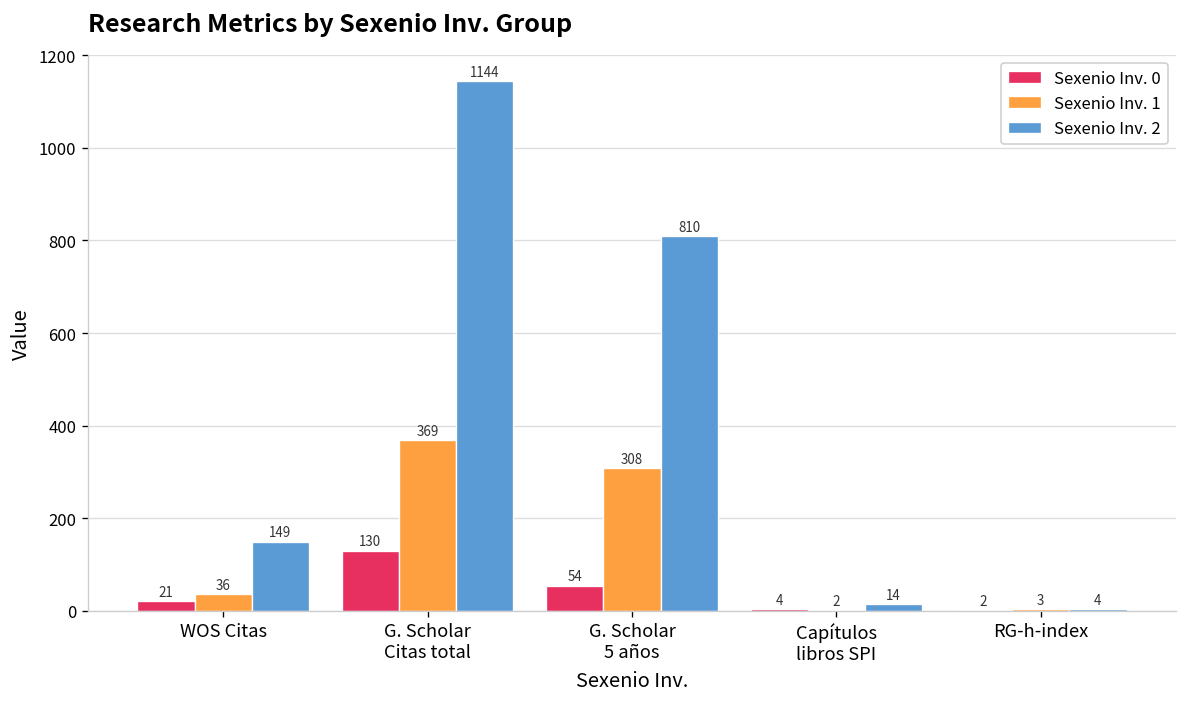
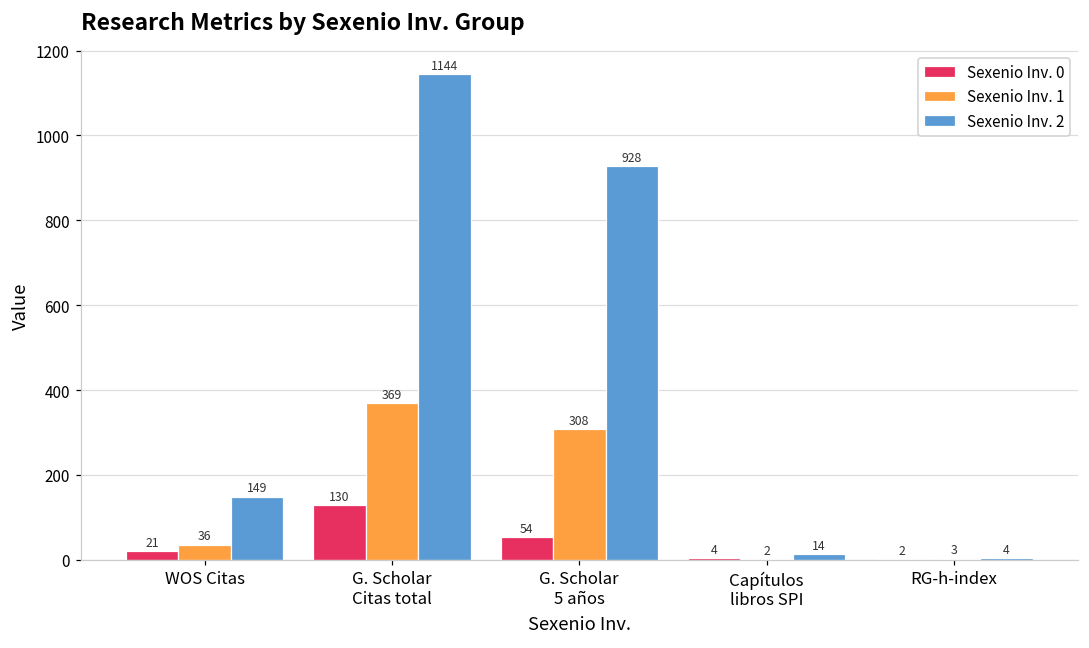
Sexenio Inv. 2, G. Scholar 5 años: 810 -> 928
